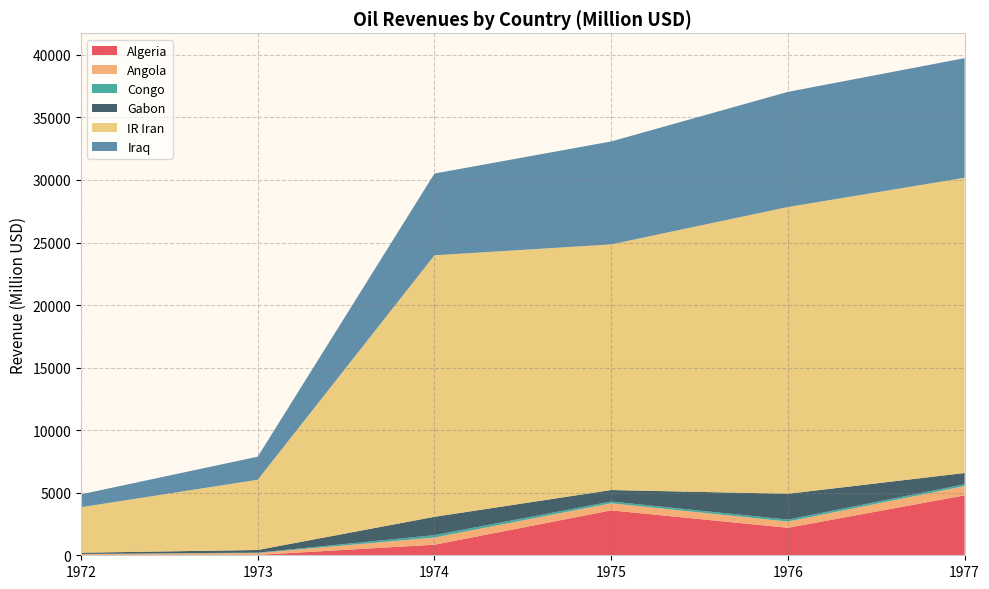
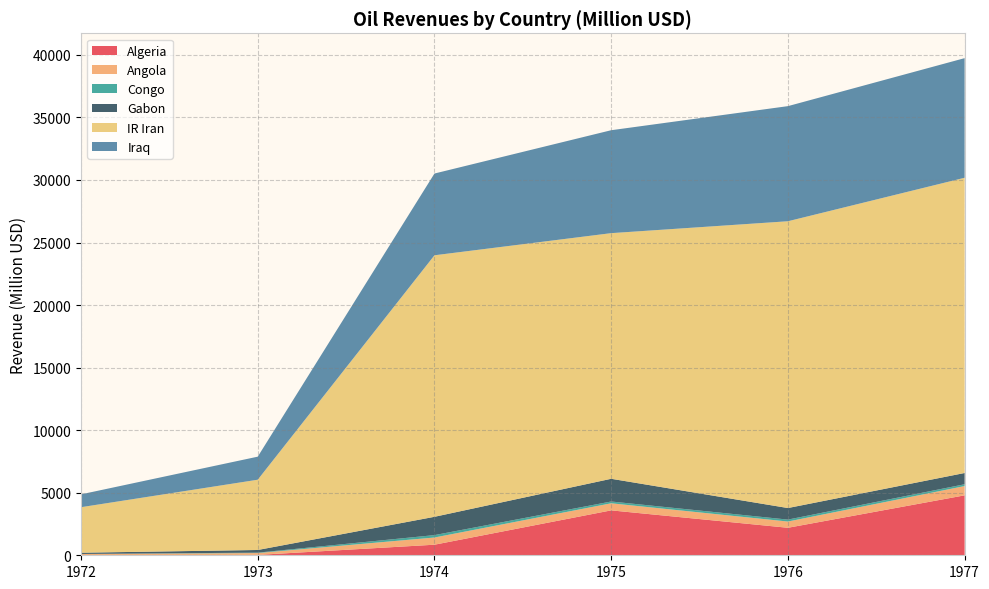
Gabon, 1975: 900 -> 1800
Gabon, 1976: 2100 -> 900
